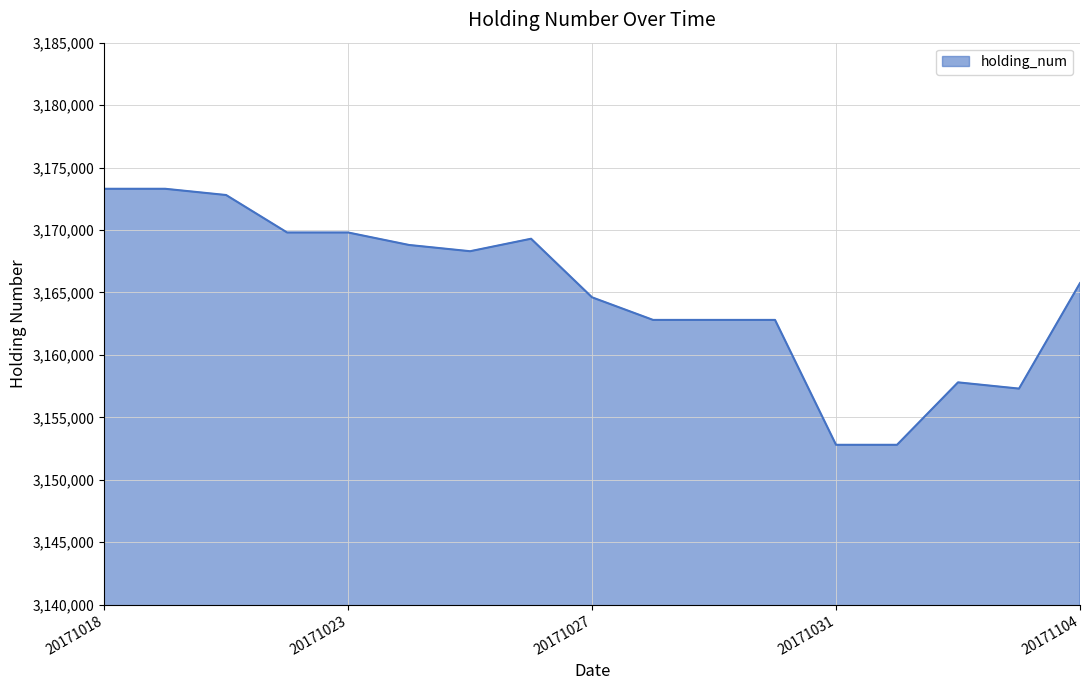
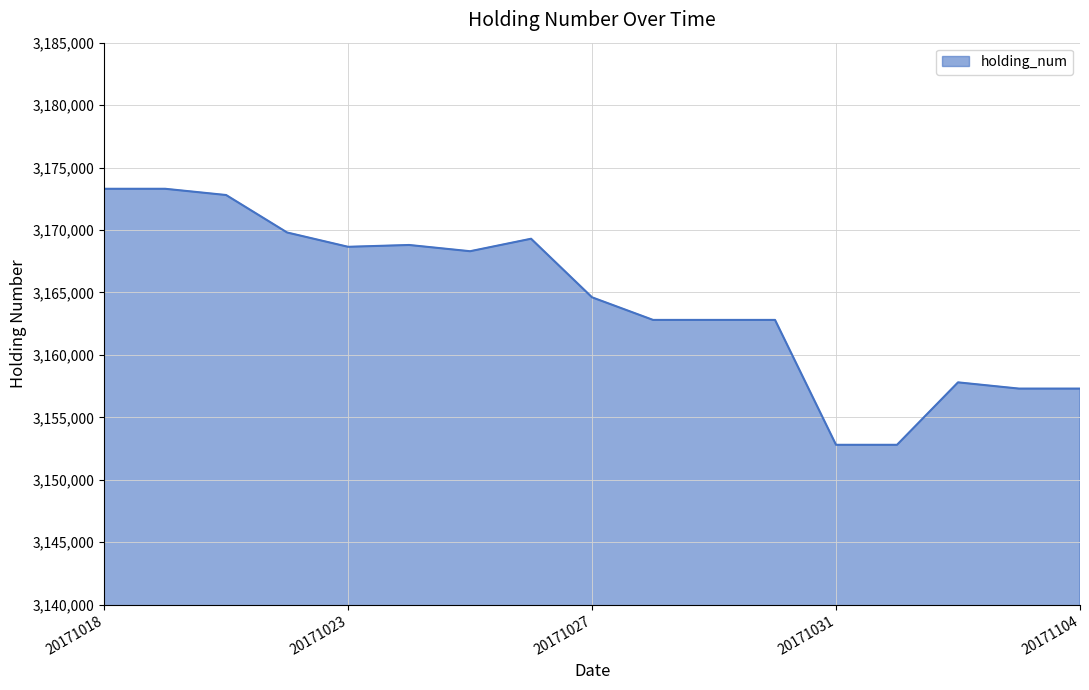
20171023: 3,169,800 -> 3,168,700
20171104: 3,165,700 -> 3,157,300
